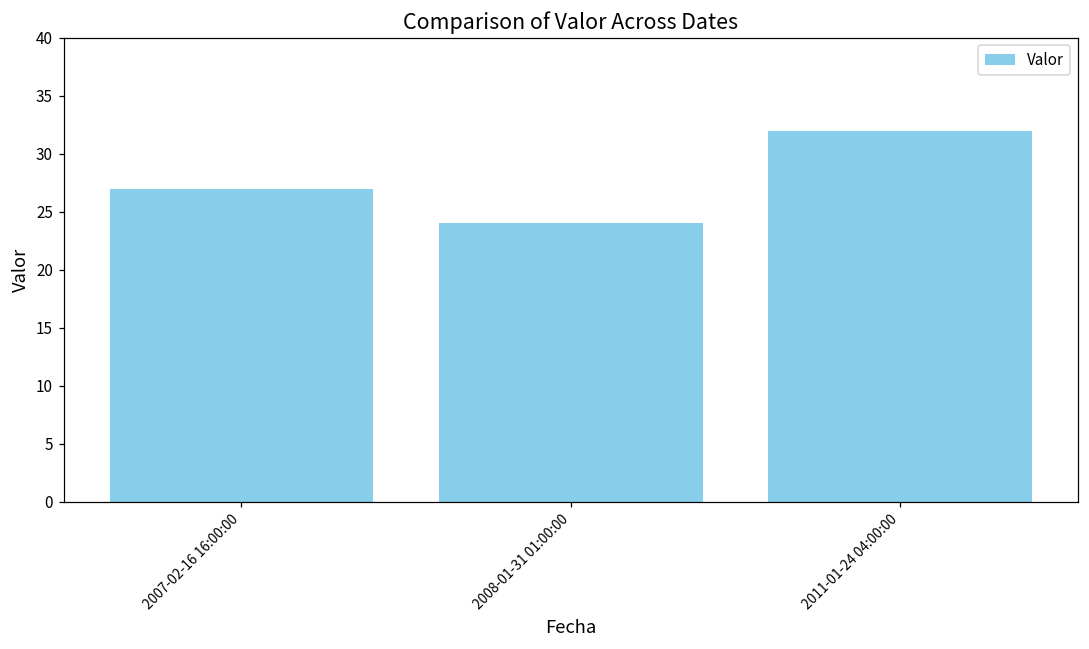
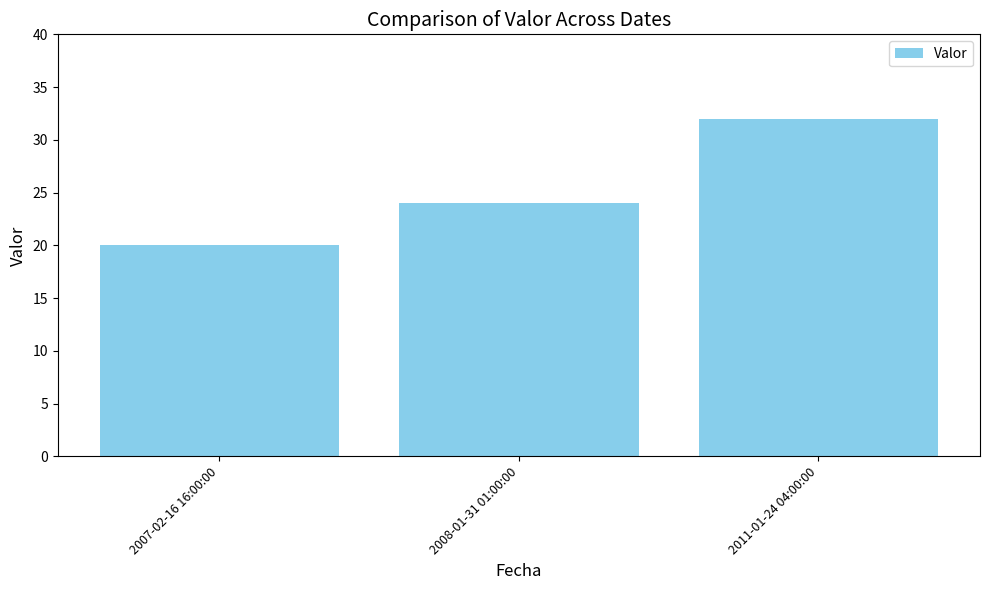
2007-02-16 16:00:00: 27 -> 20
